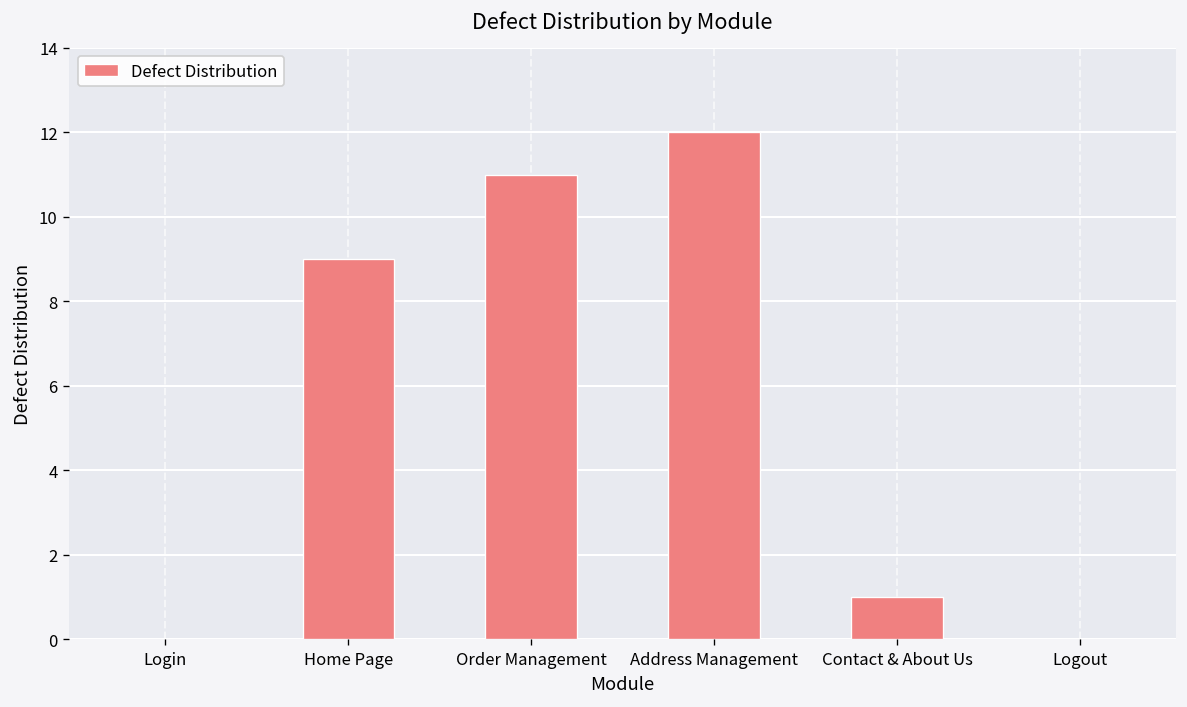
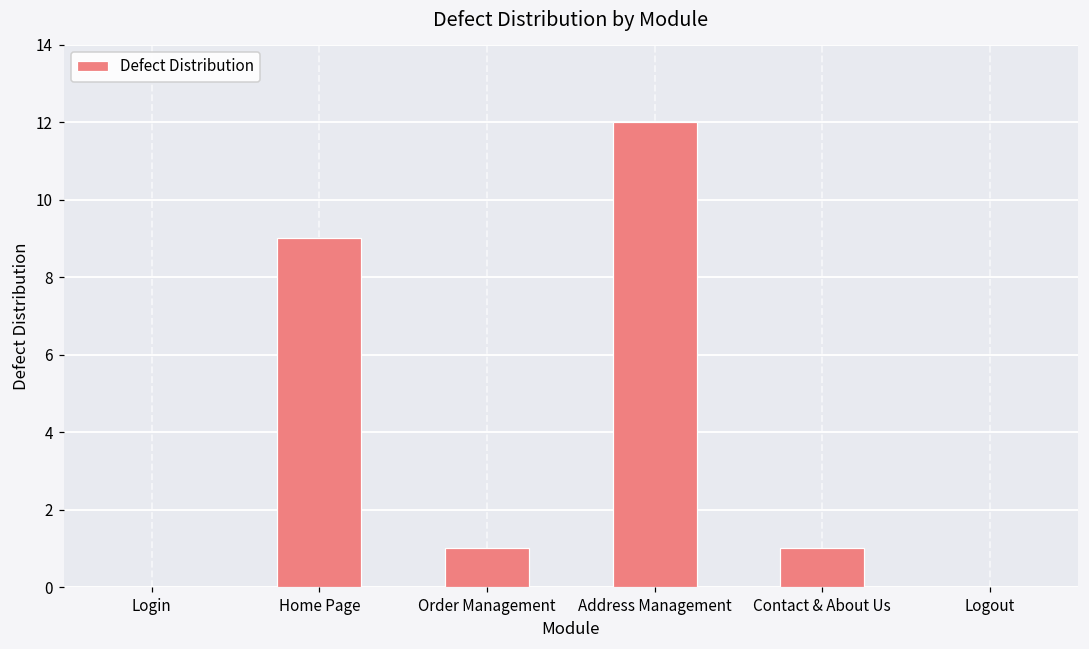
Order Management: 11 -> 1
